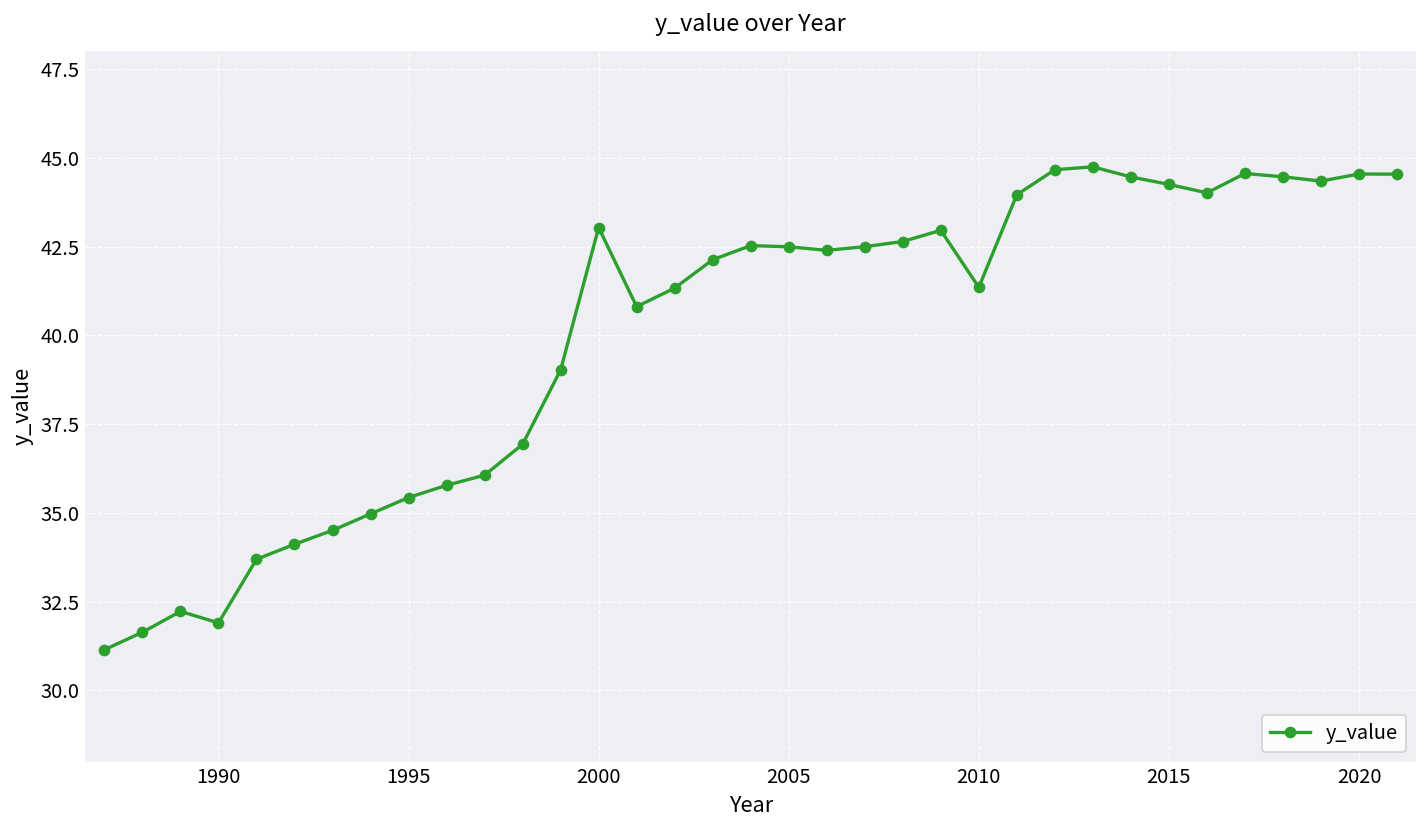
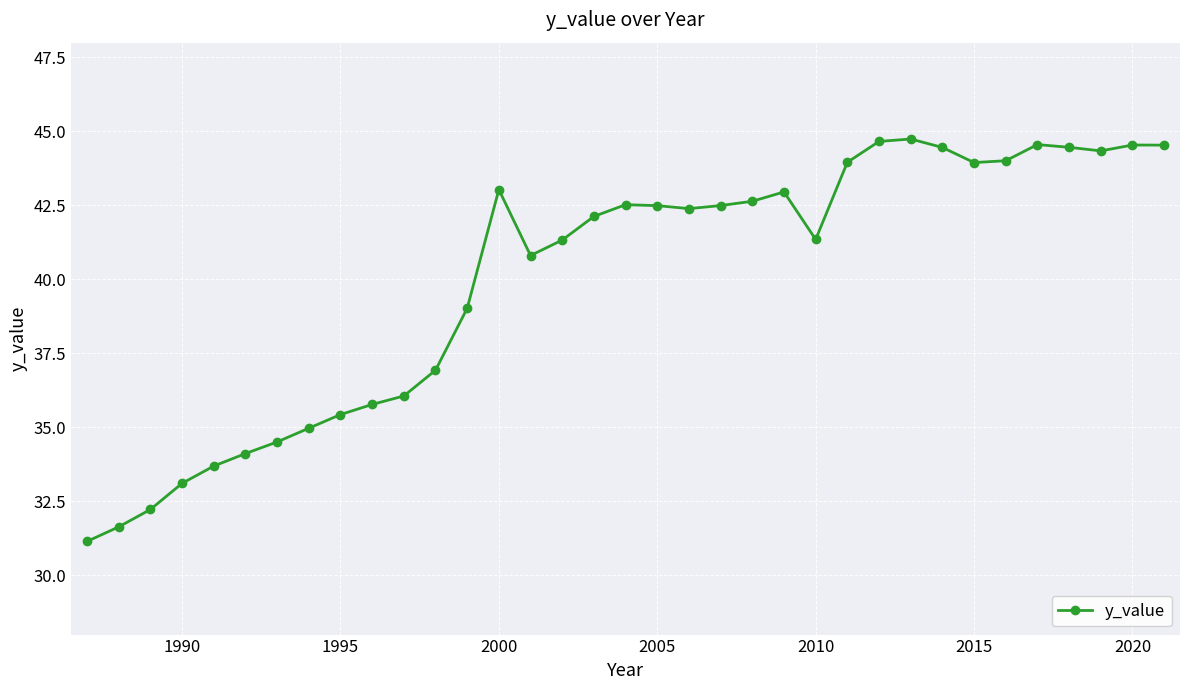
1990: 31.9 -> 33.1
2015: 44.3 -> 43.9
